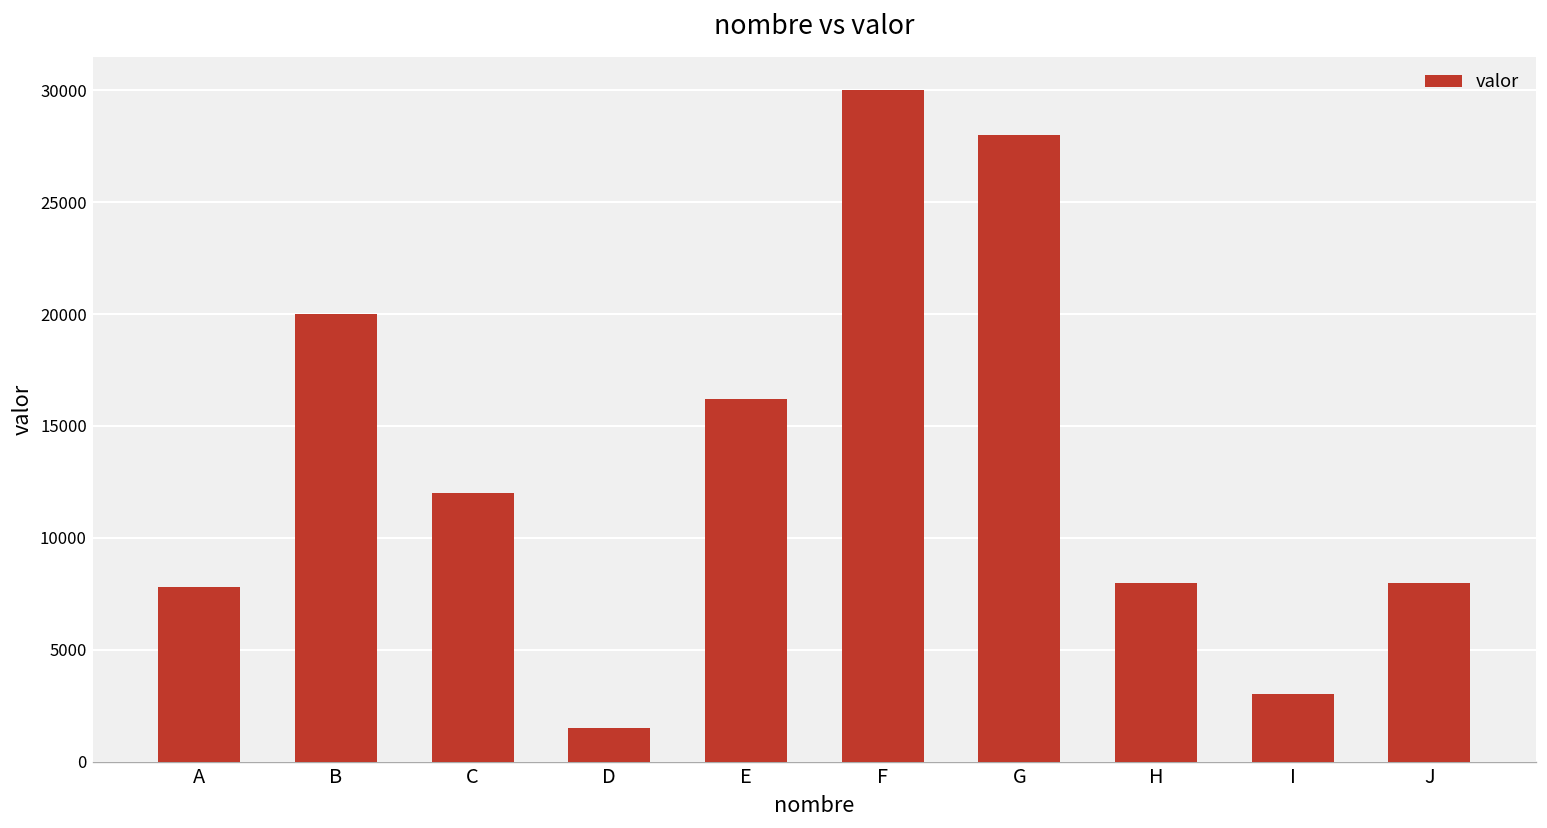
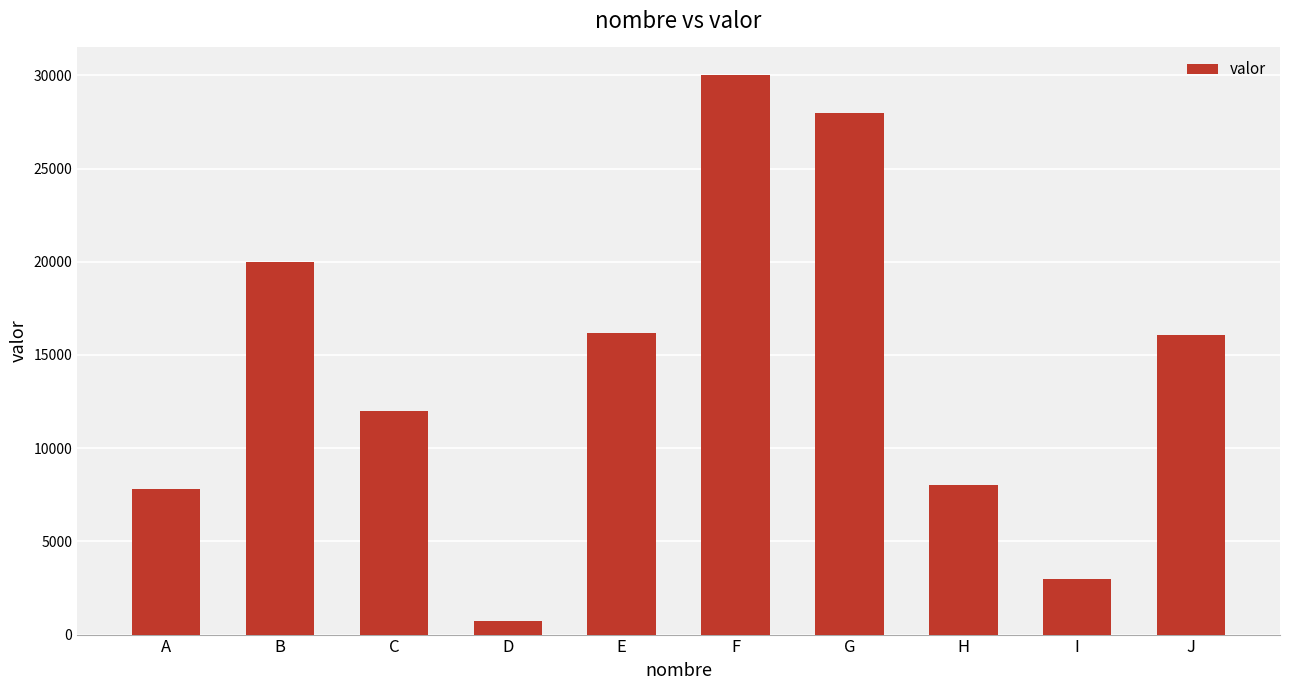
D: 1500 -> 700
J: 8000 -> 16100
